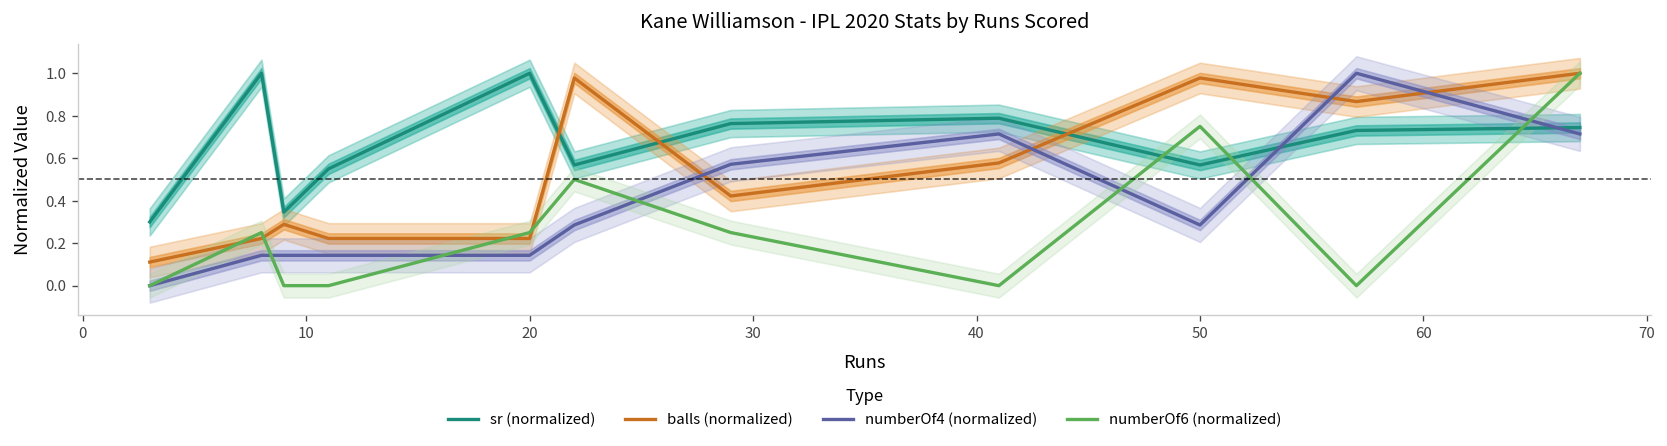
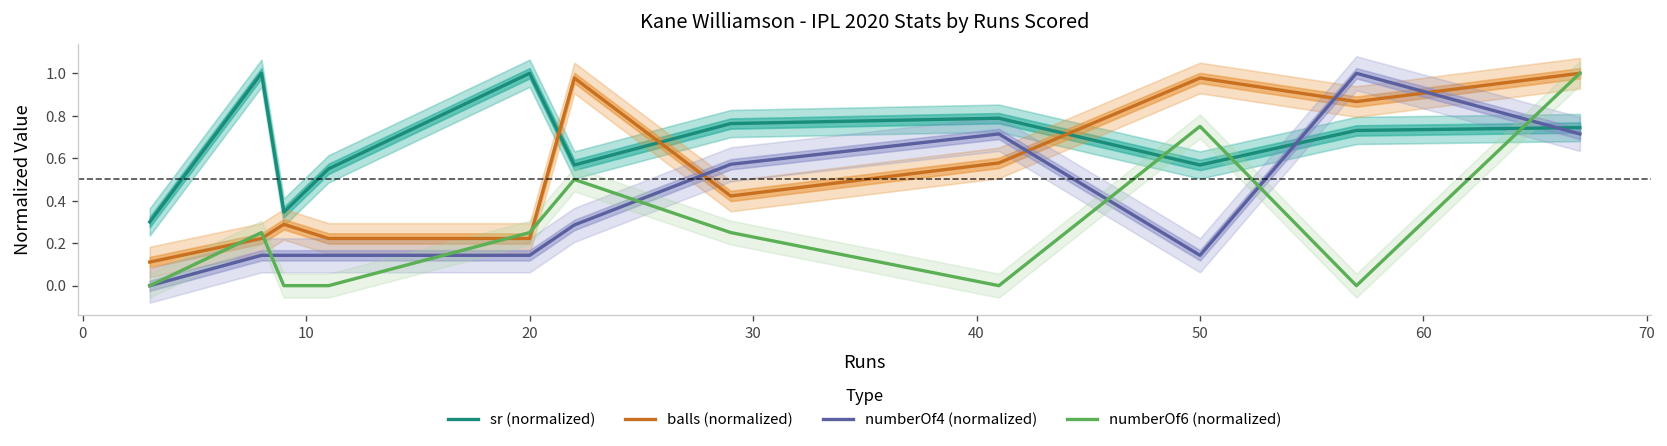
numberOf4 (normalized), 50: 0.29 -> 0.14
